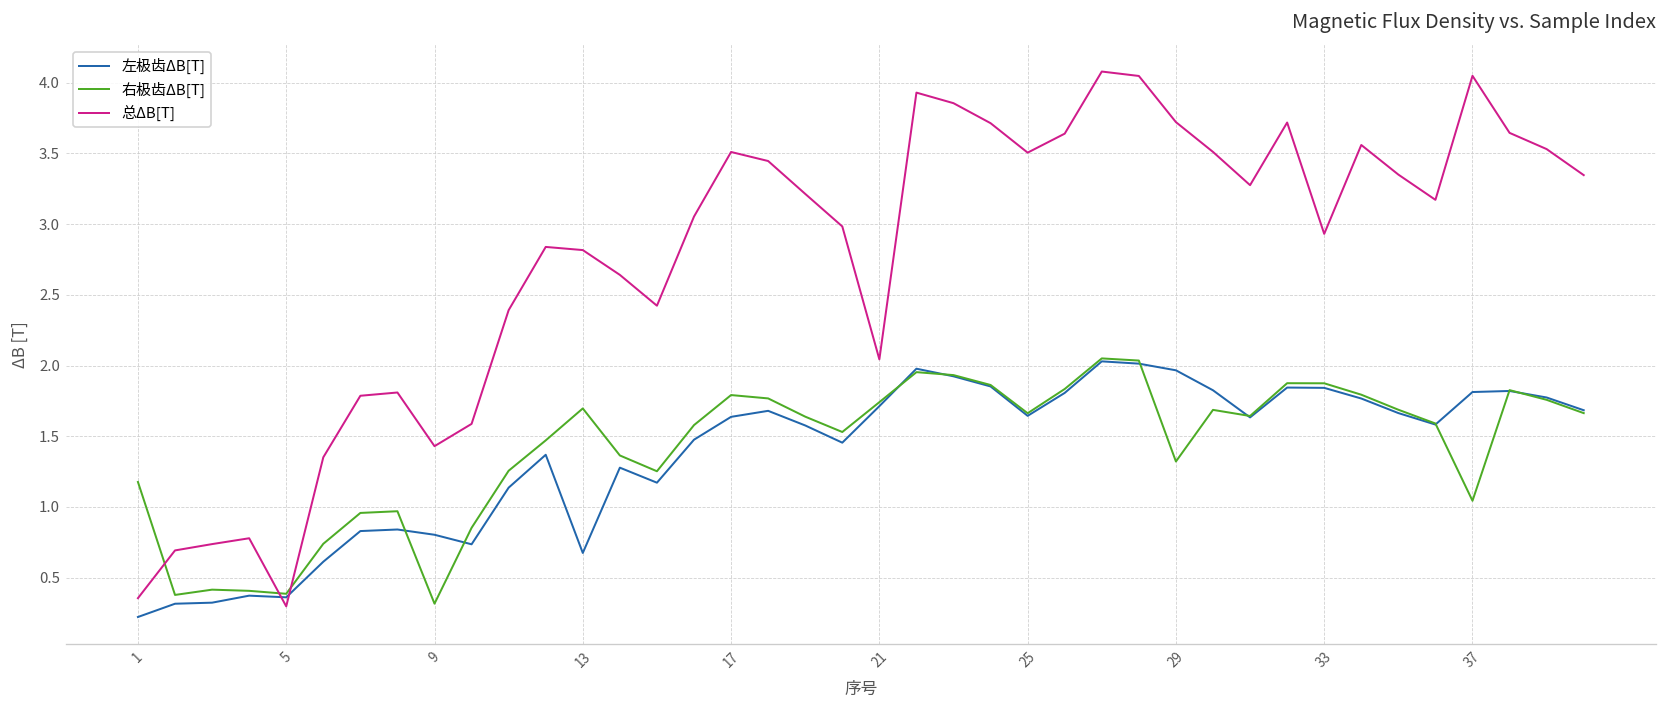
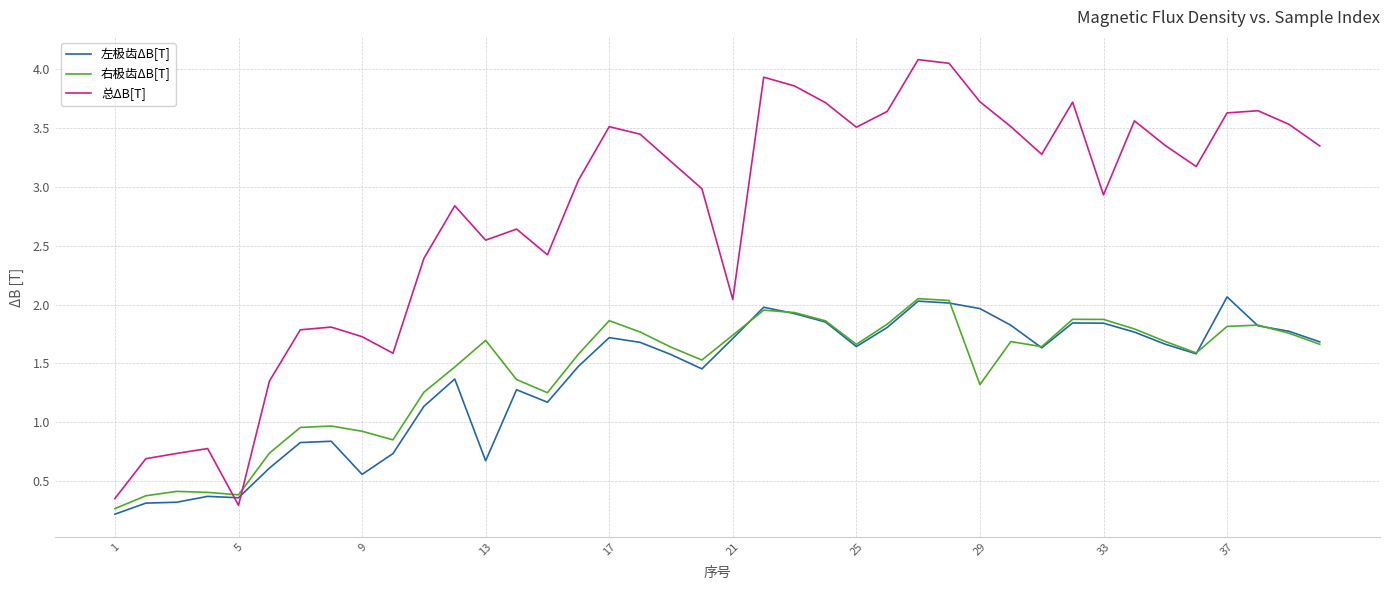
右极齿ΔB[T], 1: 1.18 -> 0.27
左极齿ΔB[T], 9: 0.80 -> 0.56
右极齿ΔB[T], 9: 0.32 -> 0.92
总ΔB[T], 9: 1.43 -> 1.73
总ΔB[T], 13: 2.82 -> 2.55
左极齿ΔB[T], 17: 1.64 -> 1.72
右极齿ΔB[T], 17: 1.79 -> 1.86
左极齿ΔB[T], 37: 1.81 -> 2.06
右极齿ΔB[T], 37: 1.04 -> 1.81
总ΔB[T], 37: 4.05 -> 3.63
